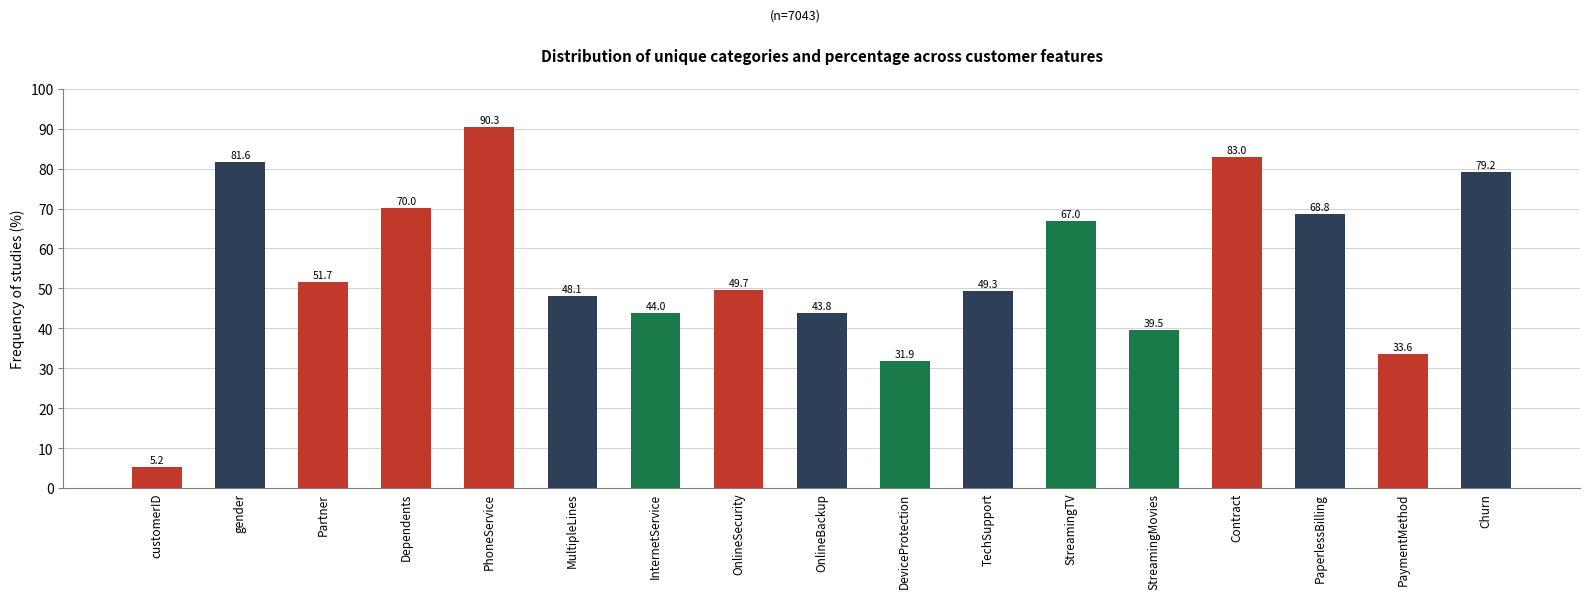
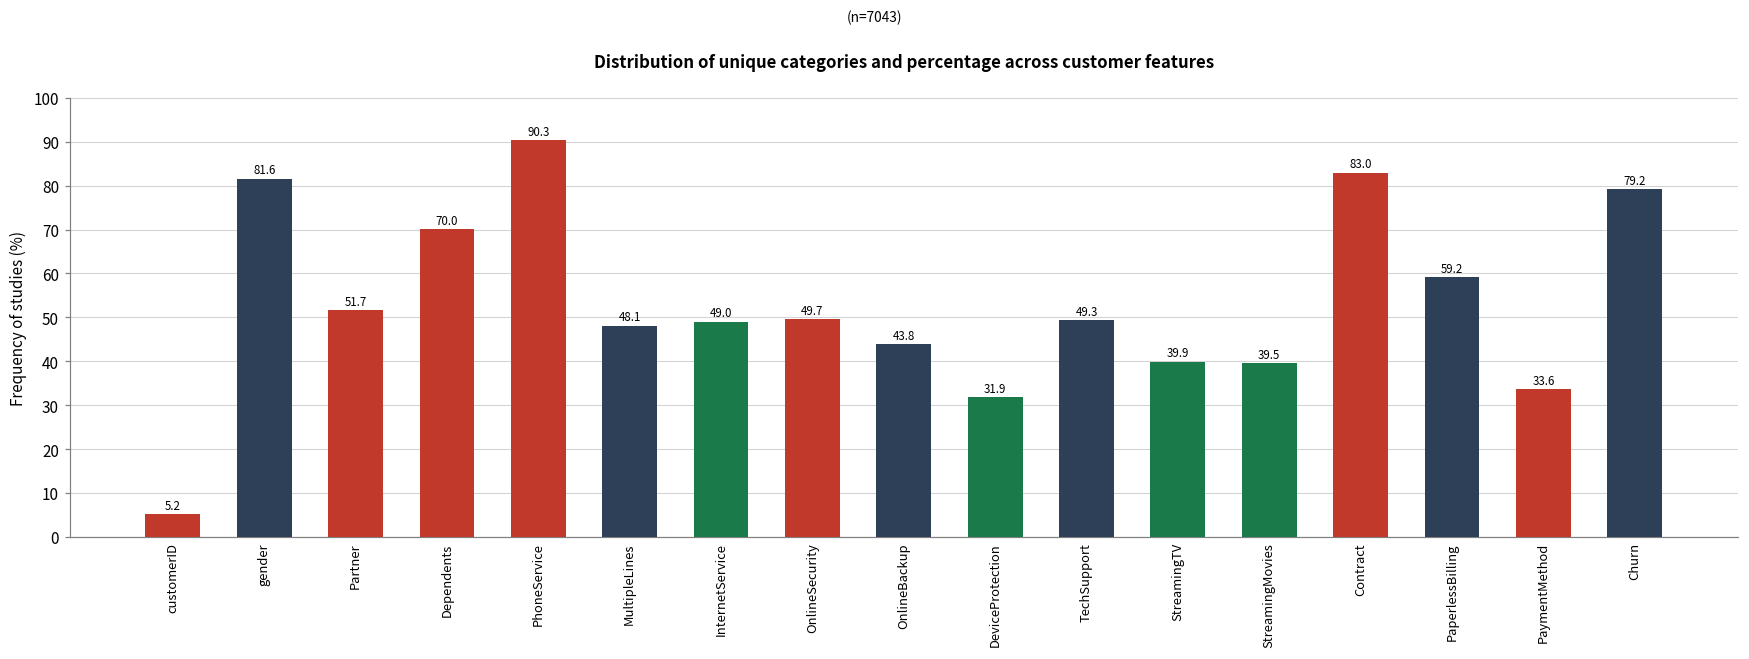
InternetService: 44.0 -> 49.0
StreamingTV: 67.0 -> 39.9
PaperlessBilling: 68.8 -> 59.2
